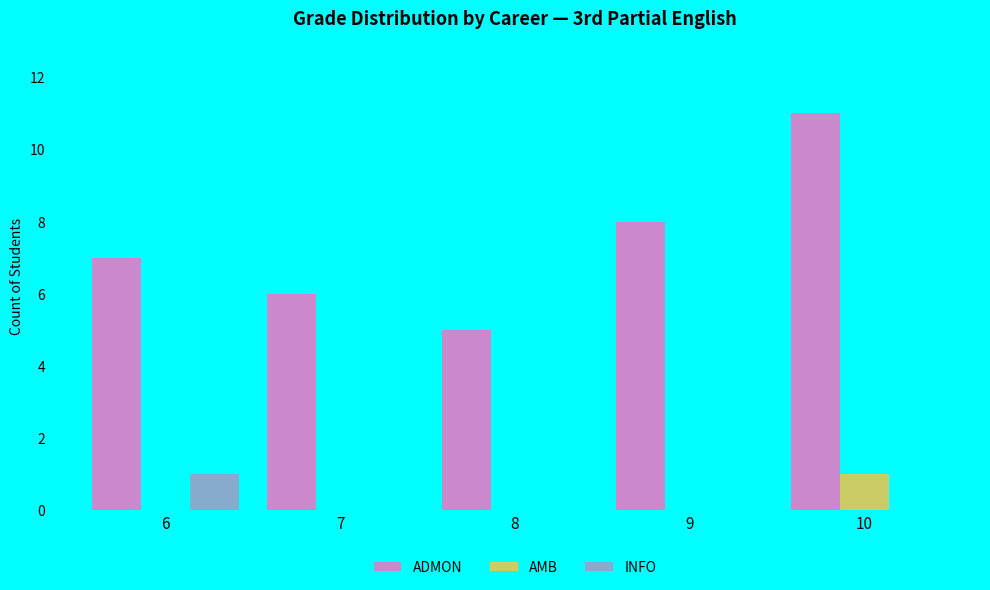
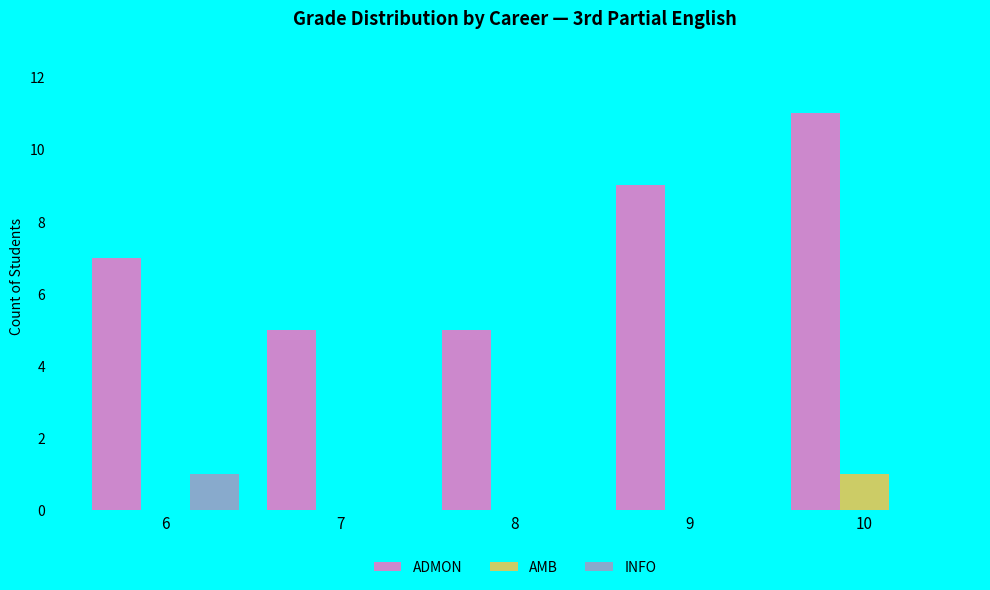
ADMON, 7: 6 -> 5
ADMON, 9: 8 -> 9
